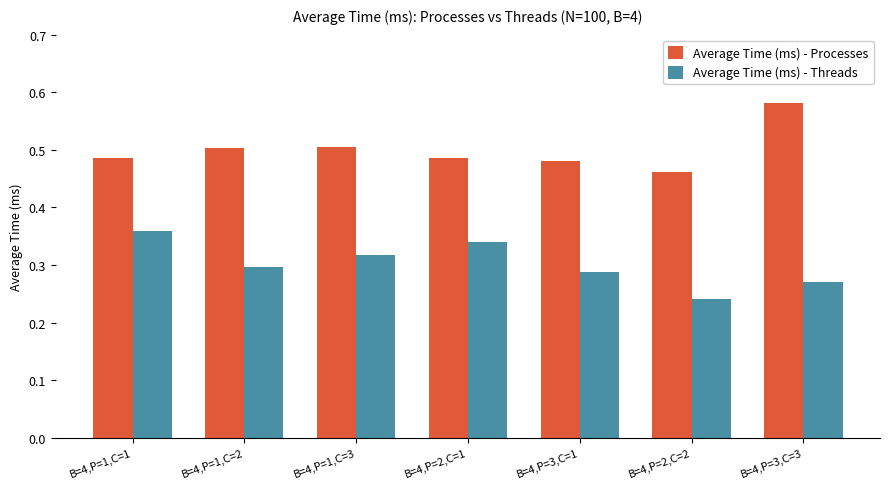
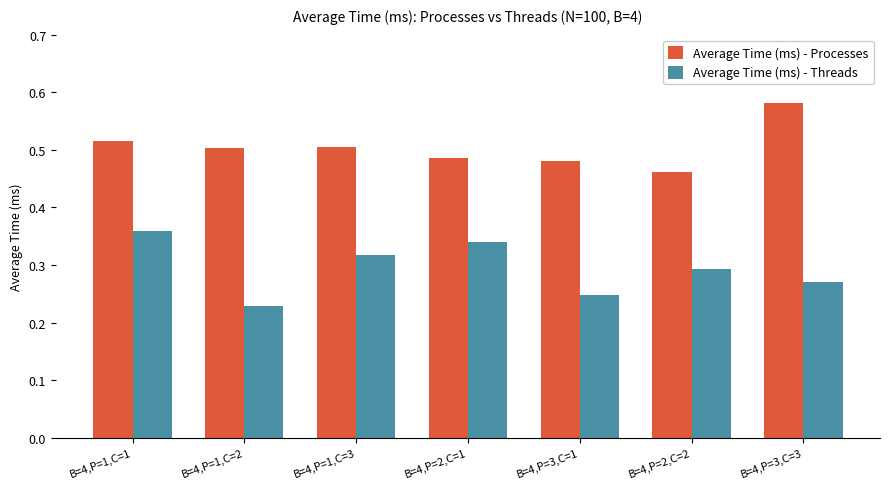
Average Time (ms) - Processes, B=4,P=1,C=1: 0.49 -> 0.51
Average Time (ms) - Threads, B=4,P=1,C=2: 0.30 -> 0.23
Average Time (ms) - Threads, B=4,P=3,C=1: 0.29 -> 0.25
Average Time (ms) - Threads, B=4,P=2,C=2: 0.24 -> 0.29
